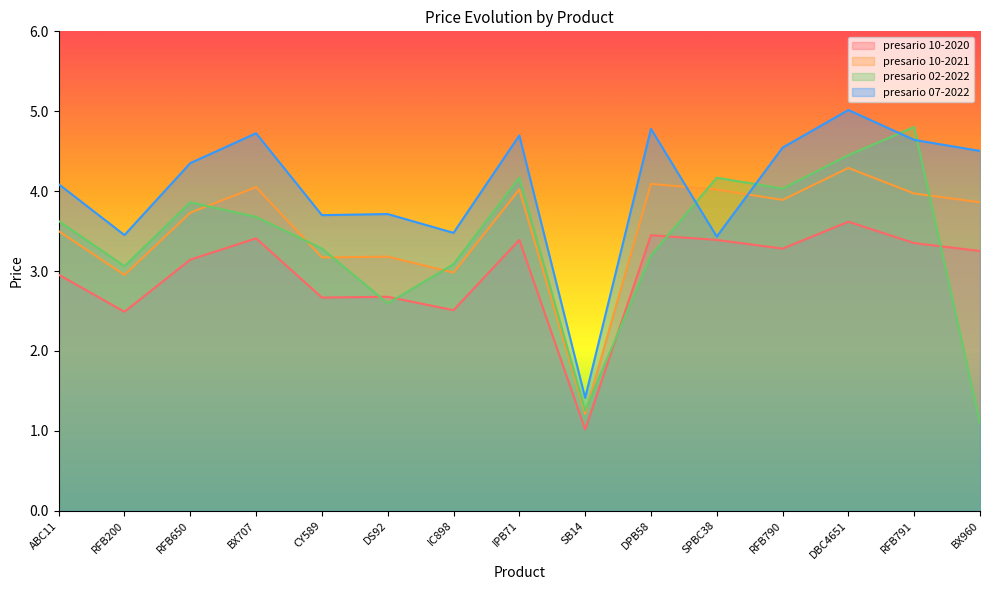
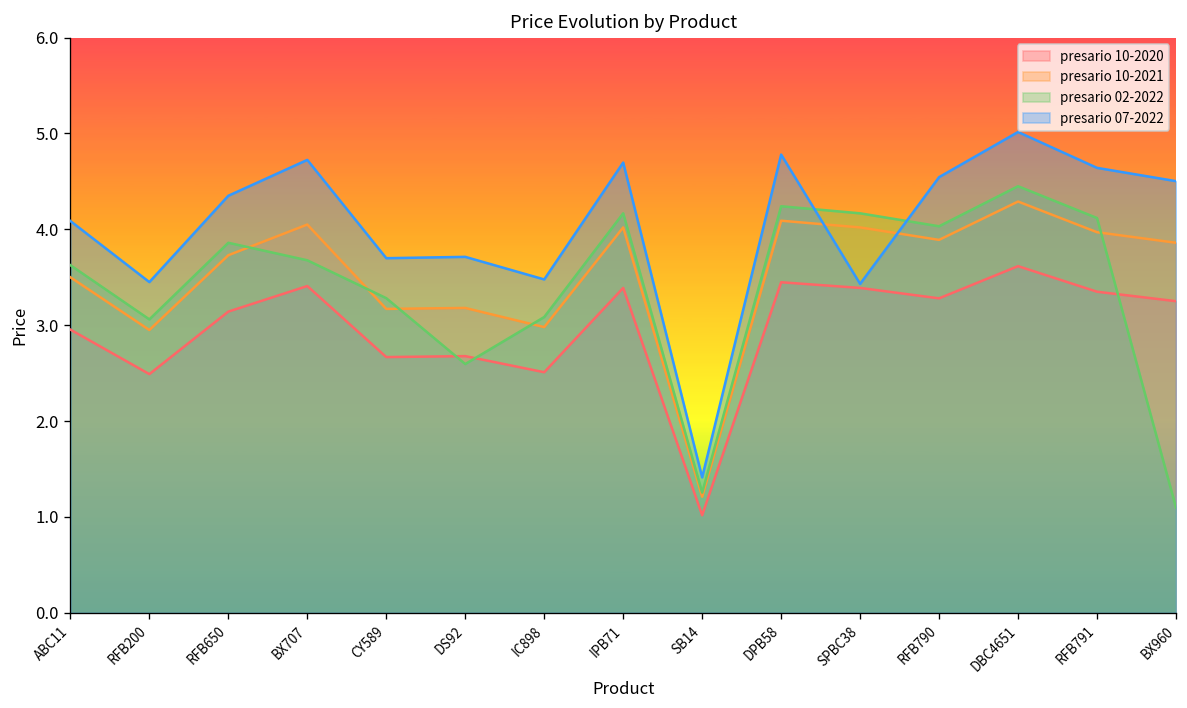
presario 02-2022, DPB58: 3.2 -> 4.2
presario 02-2022, RFB791: 4.8 -> 4.1
